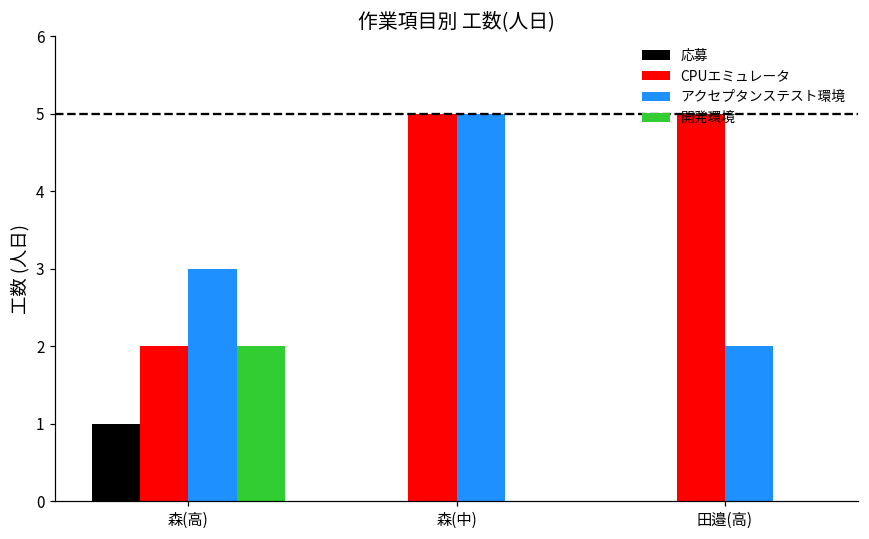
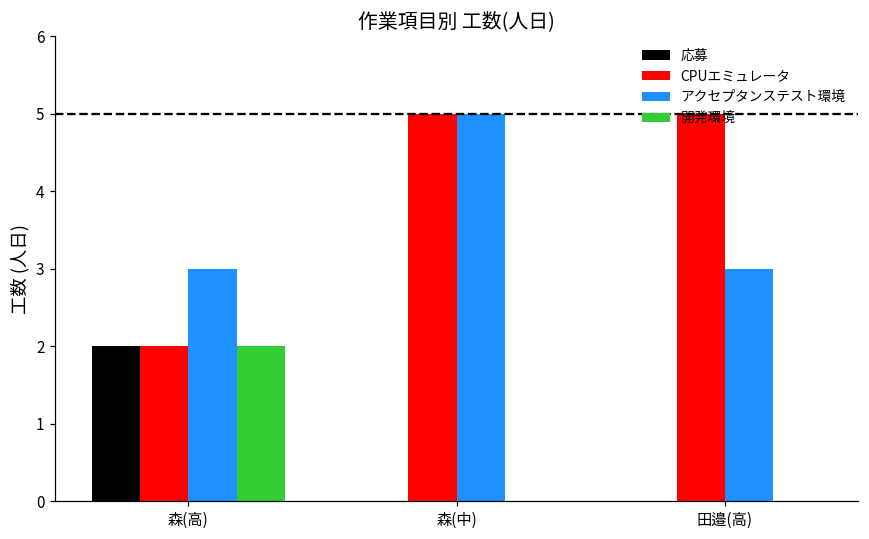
応募, 森(高): 1 -> 2
アクセプタンステスト環境, 田邉(高): 2 -> 3
